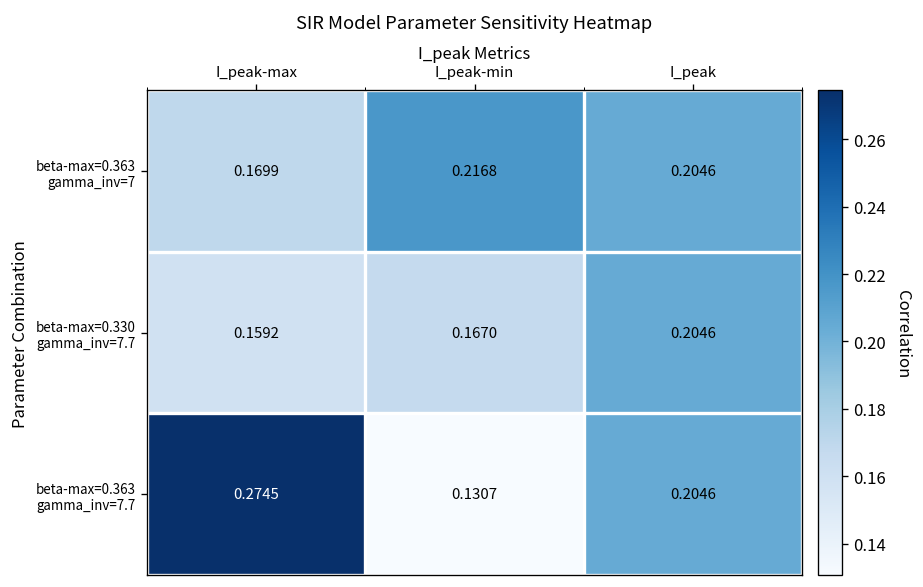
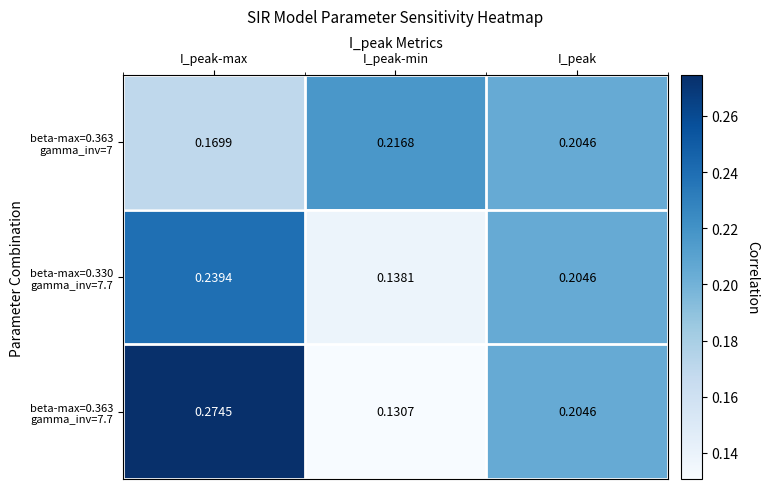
beta-max=0.330 gamma_inv=7.7, I_peak-max: 0.1592 -> 0.2394
beta-max=0.330 gamma_inv=7.7, I_peak-min: 0.1670 -> 0.1381
